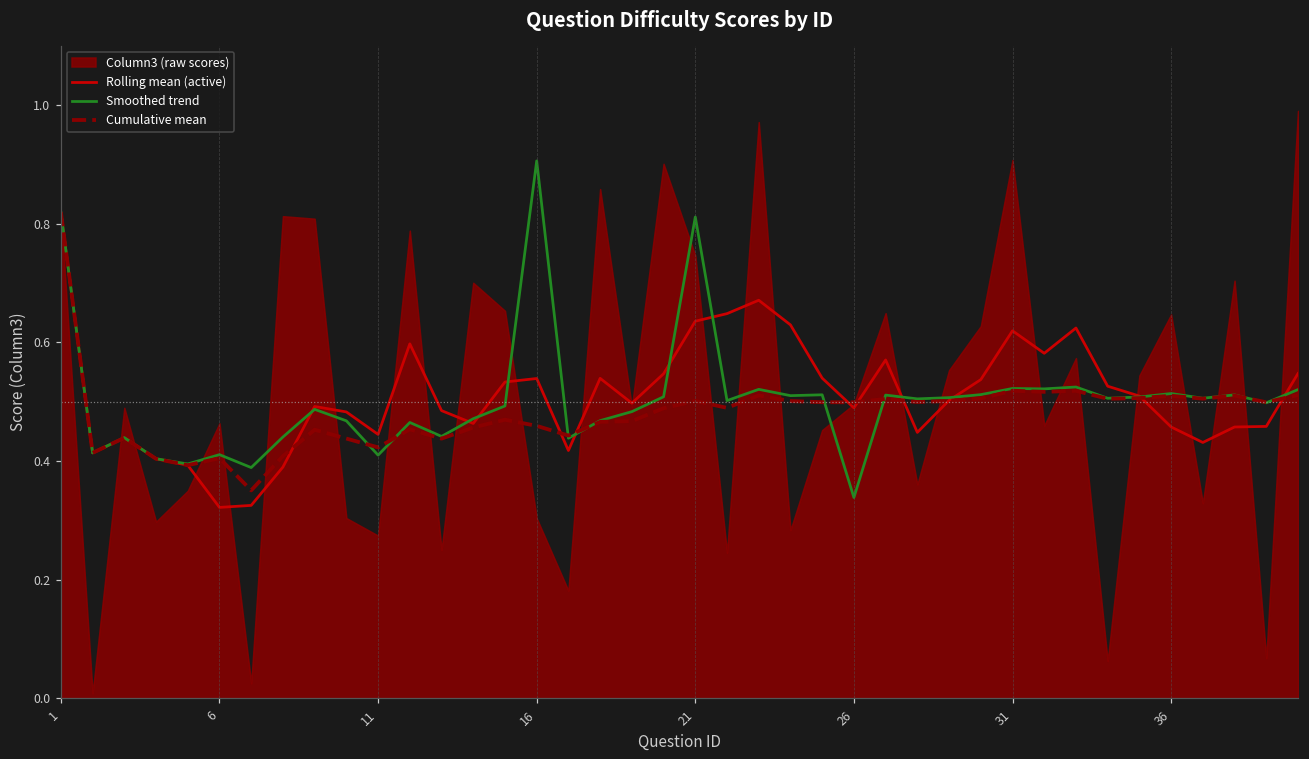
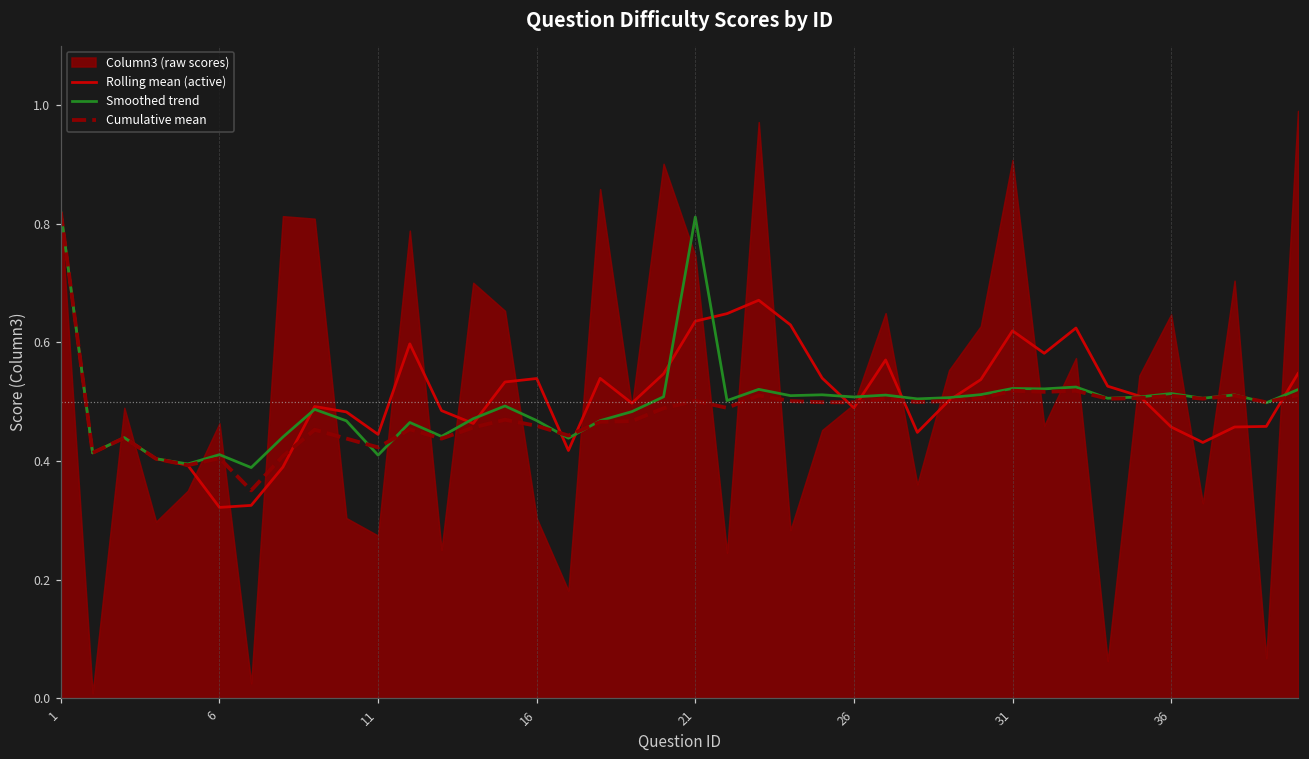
Smoothed trend, 16: 0.91 -> 0.47
Smoothed trend, 26: 0.34 -> 0.51
